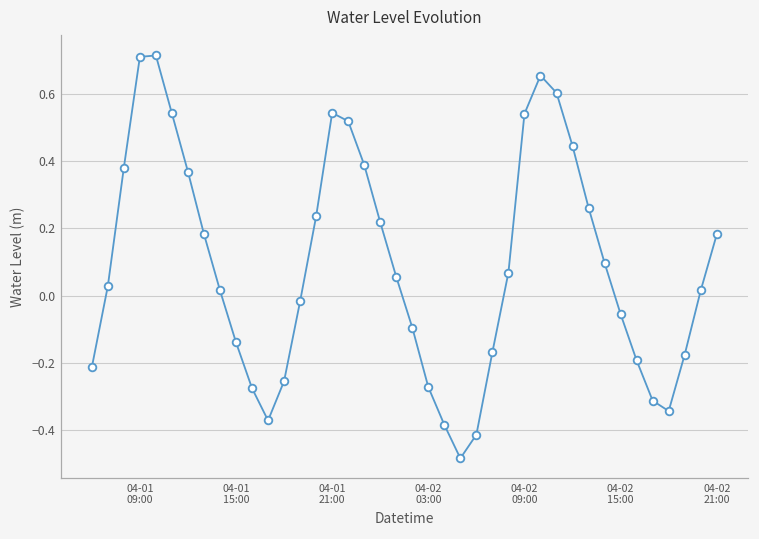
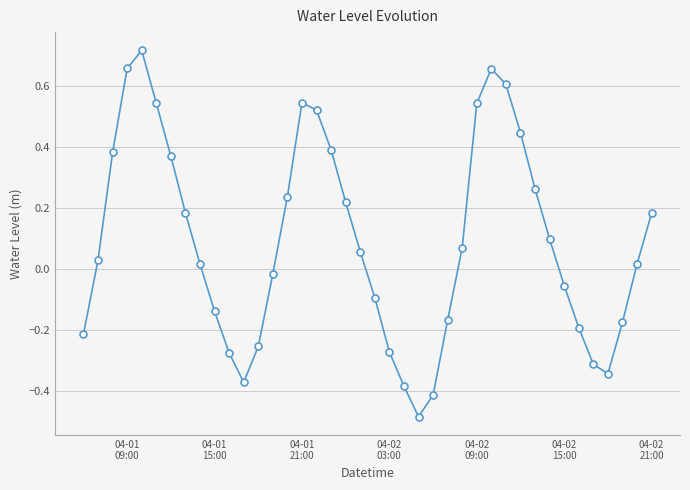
04-01 09:00: 0.71 -> 0.66
